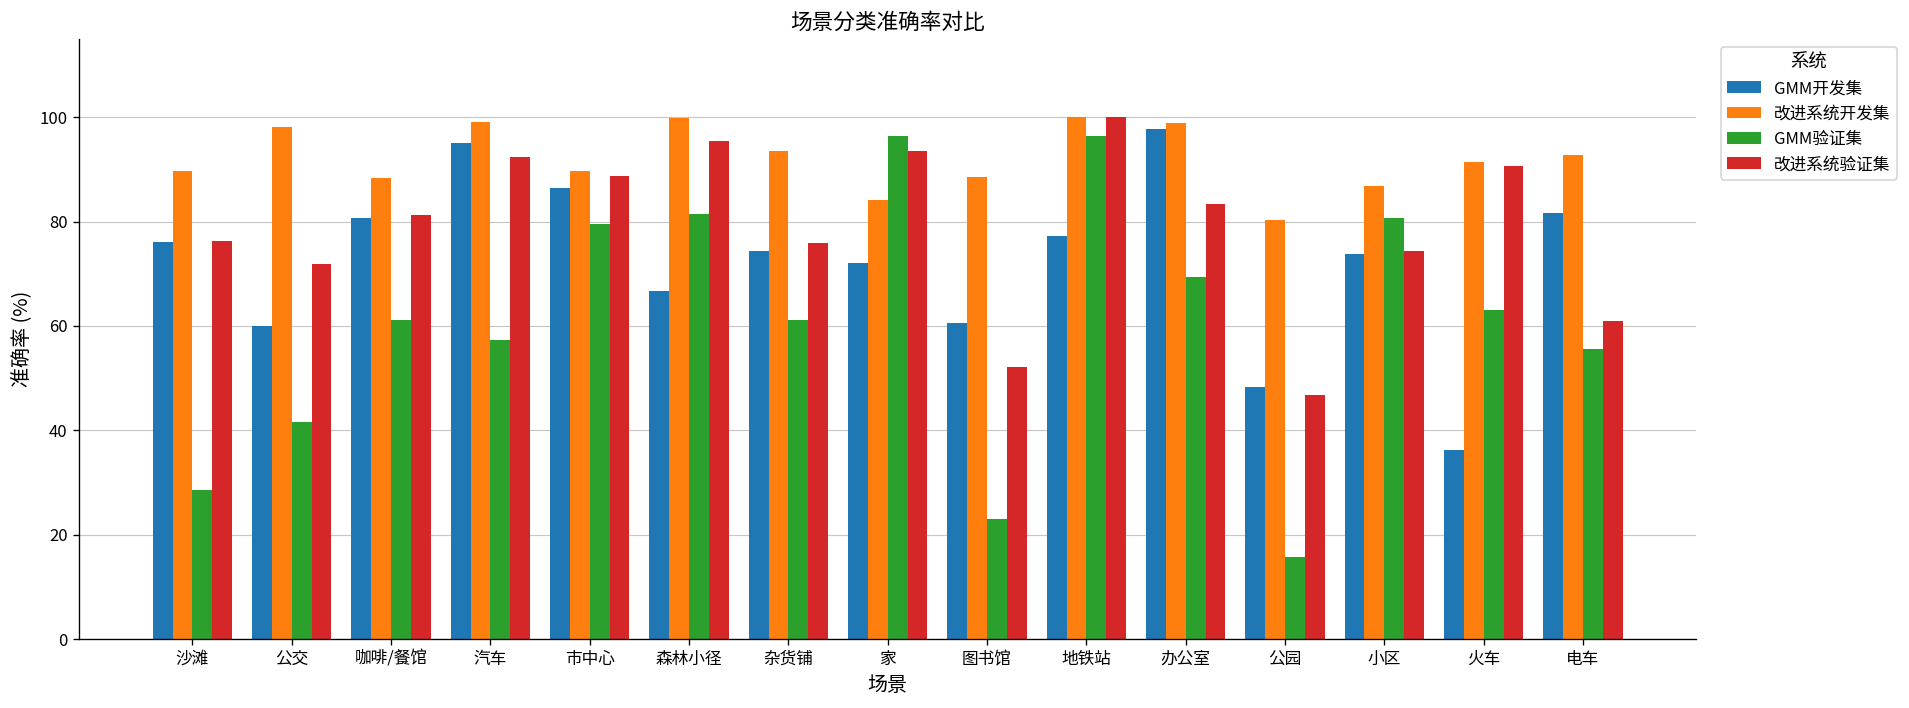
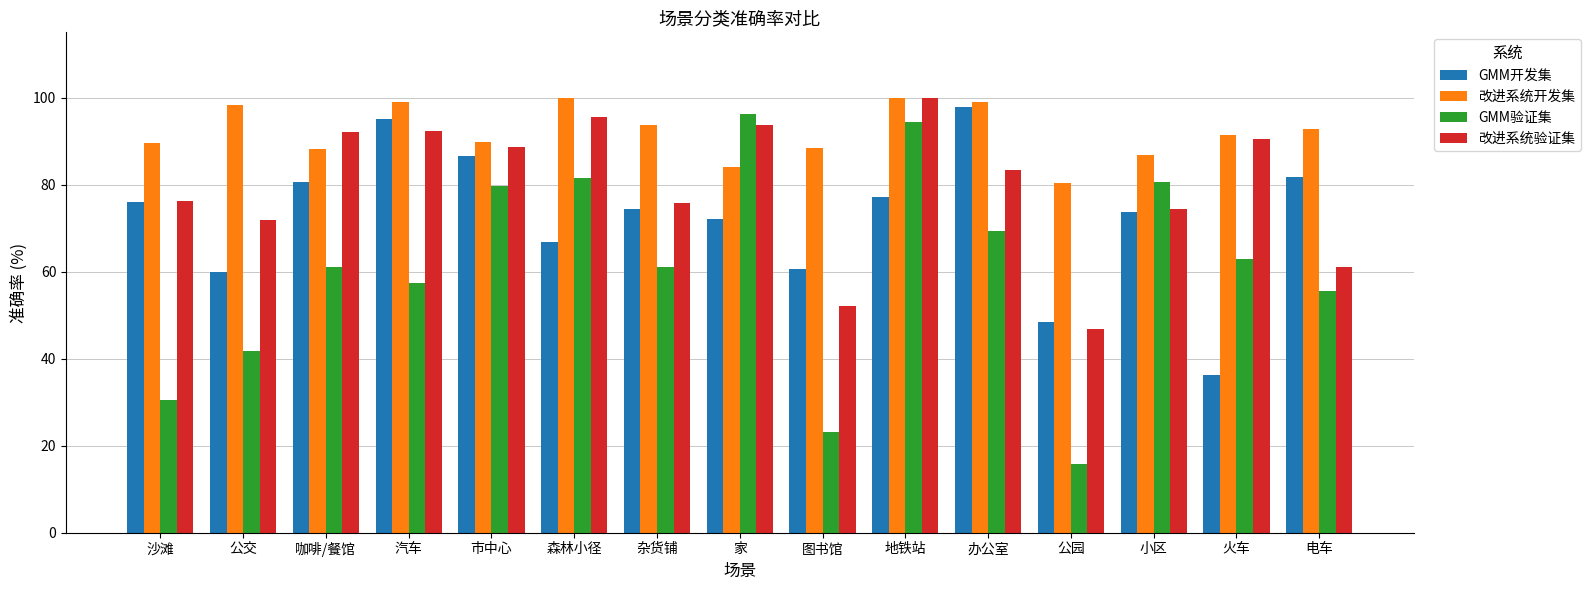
GMM验证集, 沙滩: 29 -> 31
改进系统验证集, 咖啡/餐馆: 81 -> 92
GMM验证集, 地铁站: 96 -> 94
